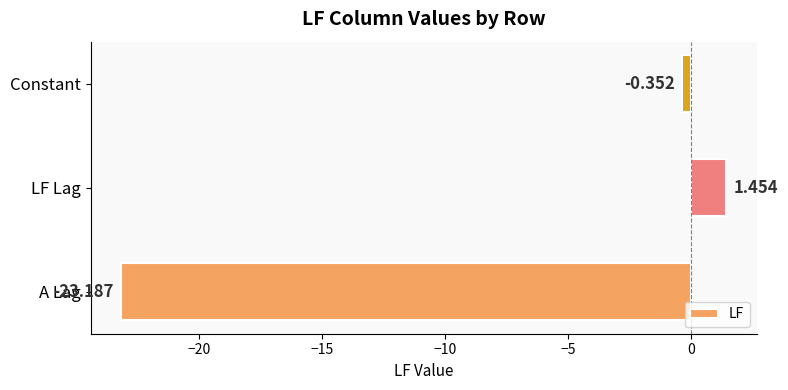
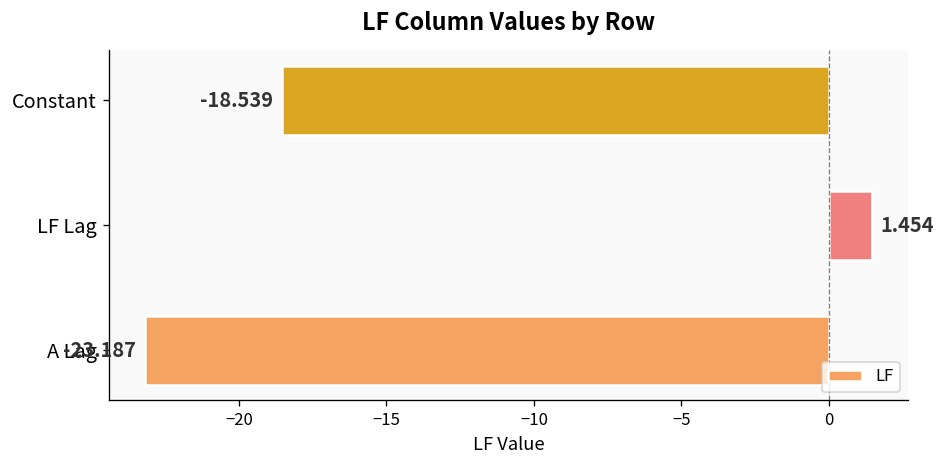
Constant: -0.352 -> -18.539
